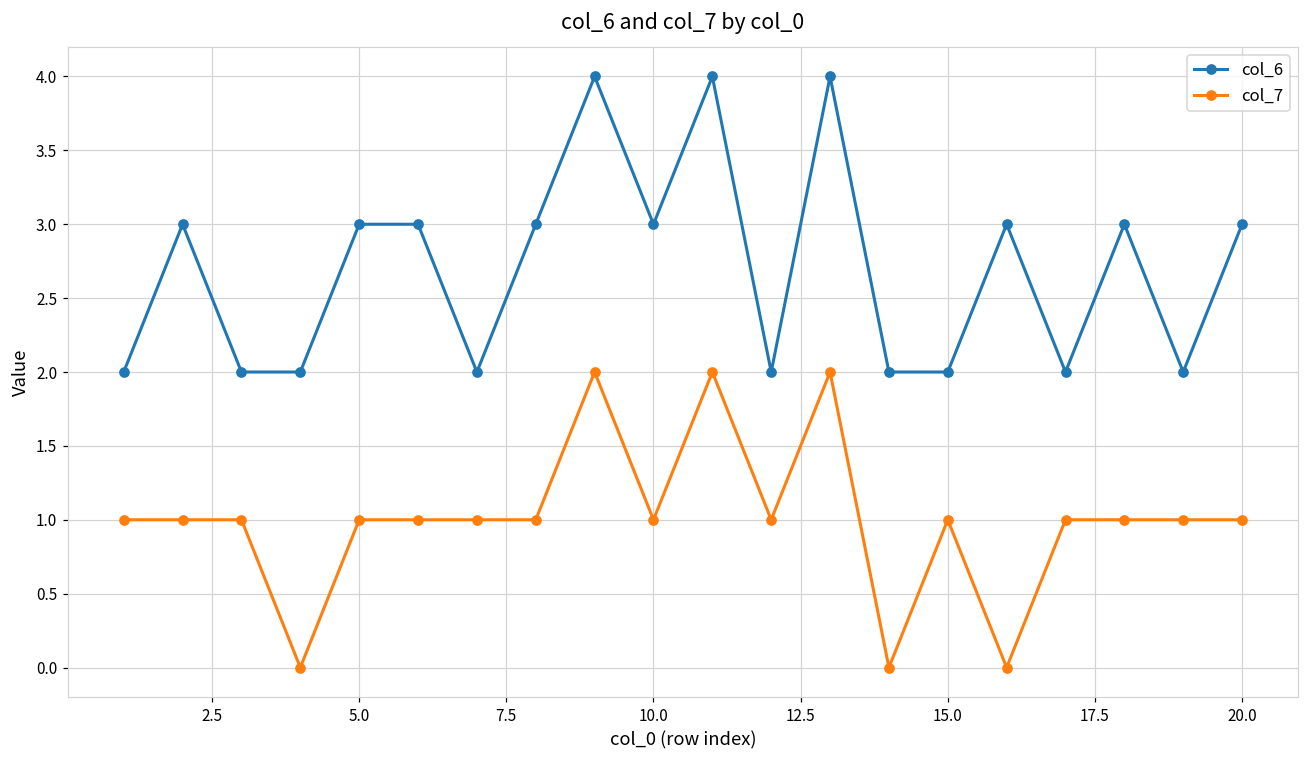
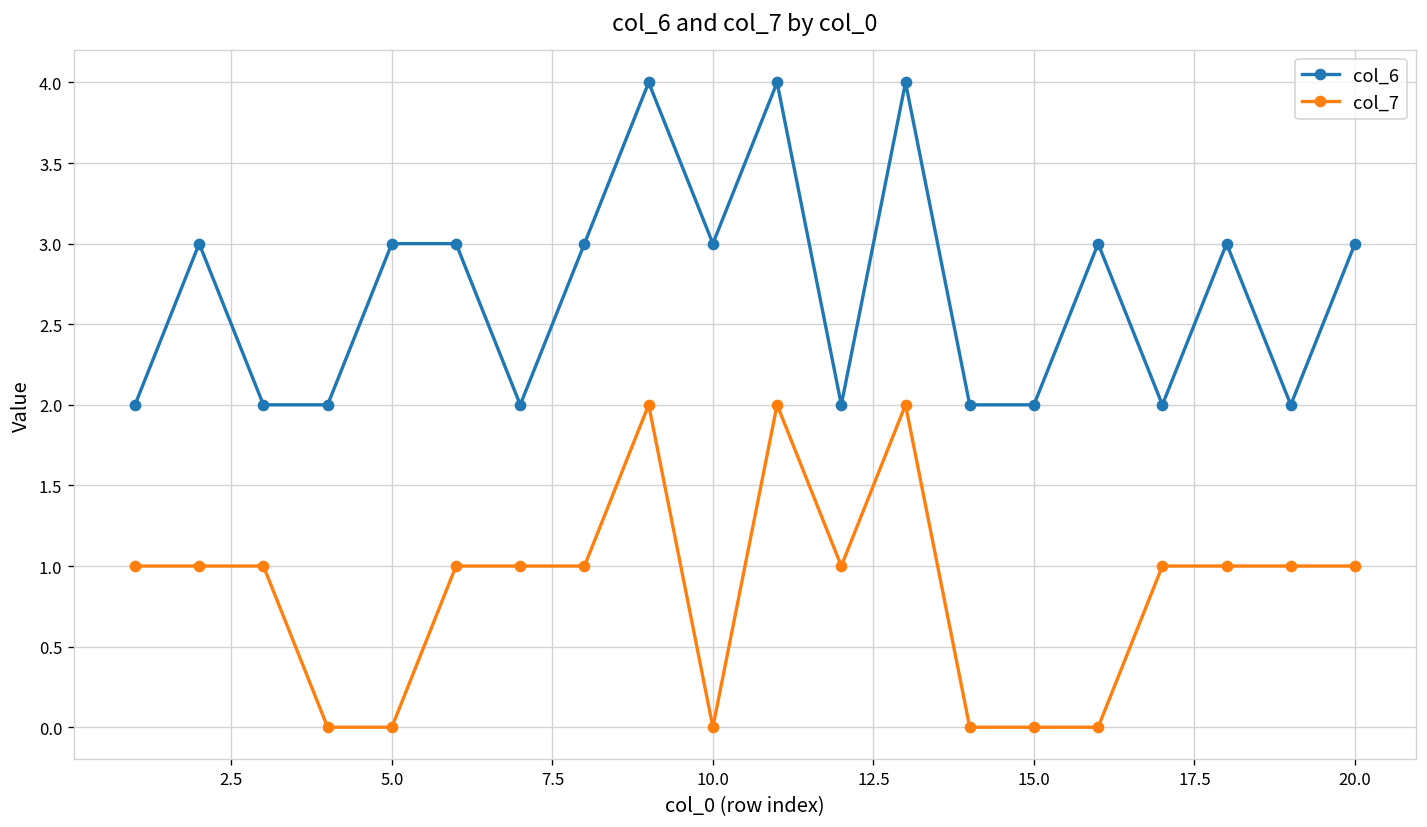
col_7, 5.0: 1 -> 0
col_7, 10.0: 1 -> 0
col_7, 15.0: 1 -> 0
